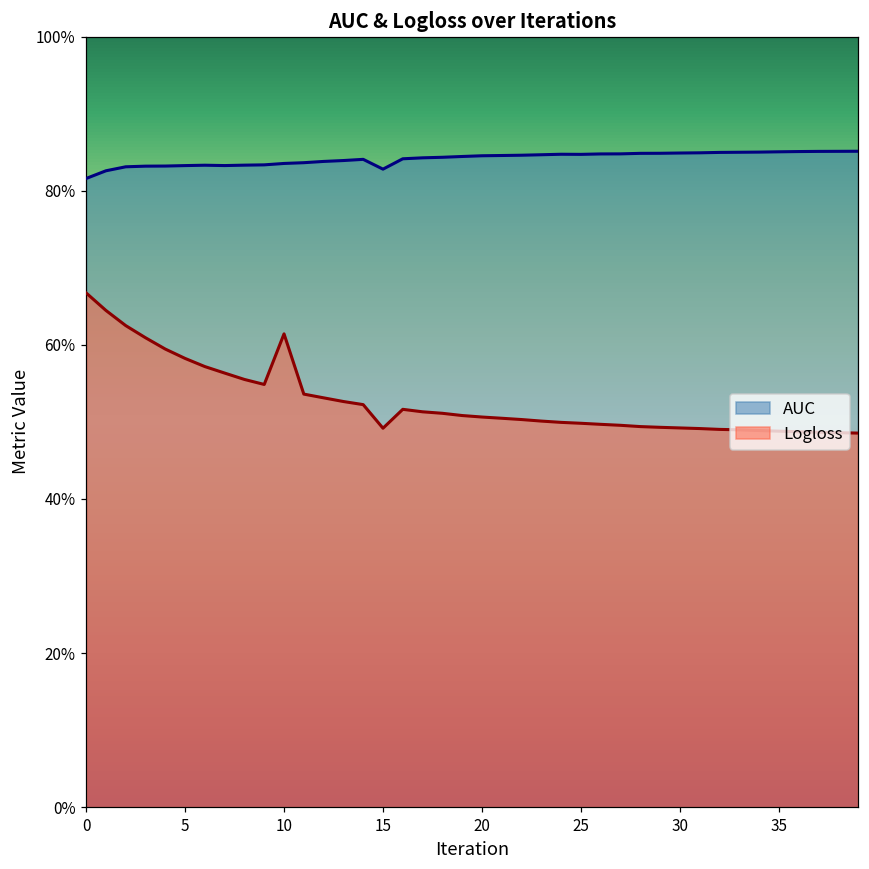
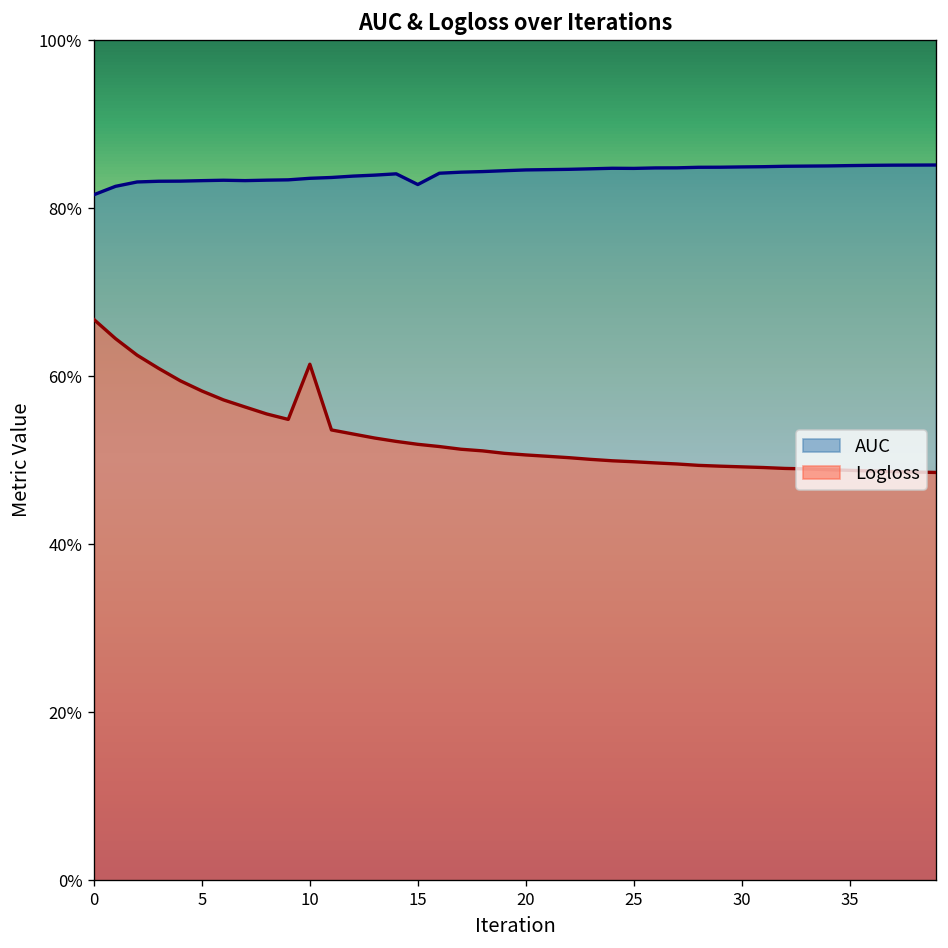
Logloss, 15: 49% -> 52%
